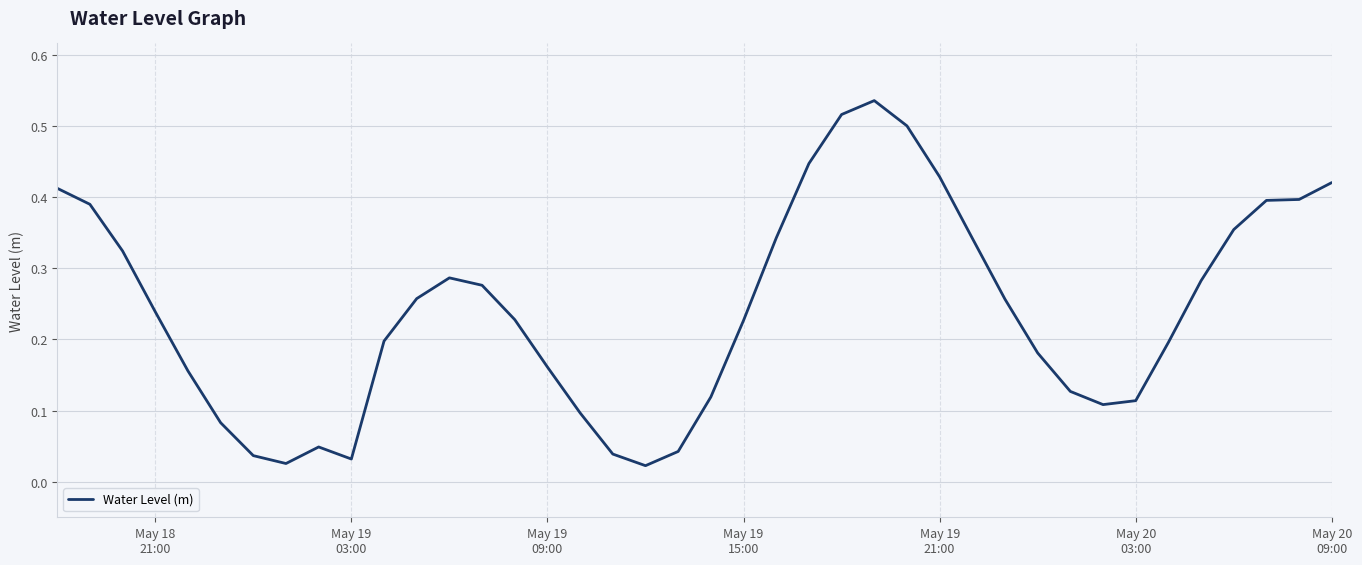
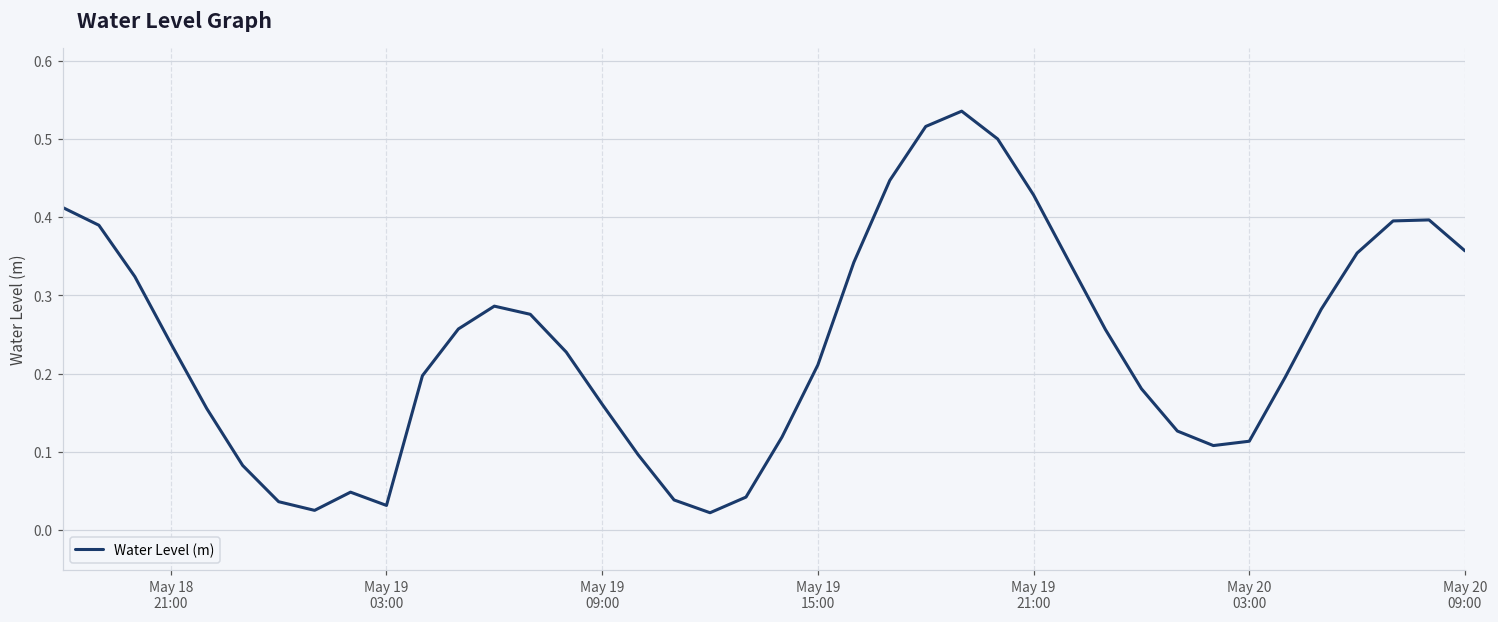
May 19 15:00: 0.23 -> 0.21
May 20 09:00: 0.42 -> 0.36
